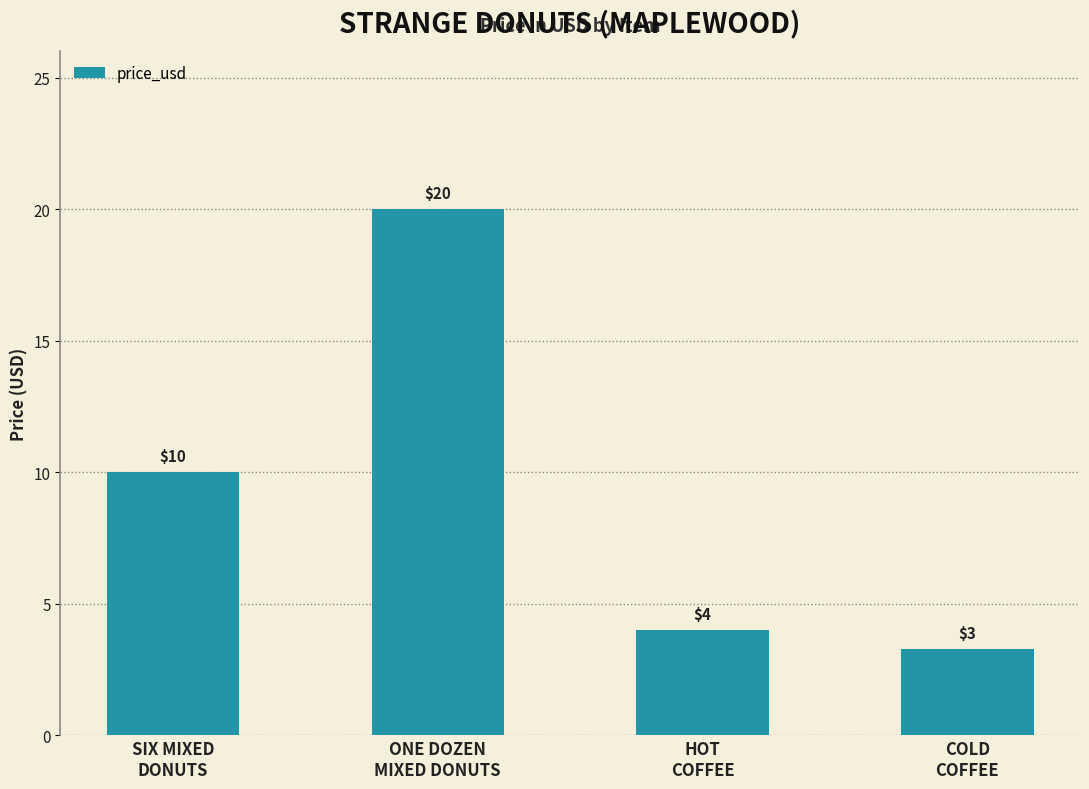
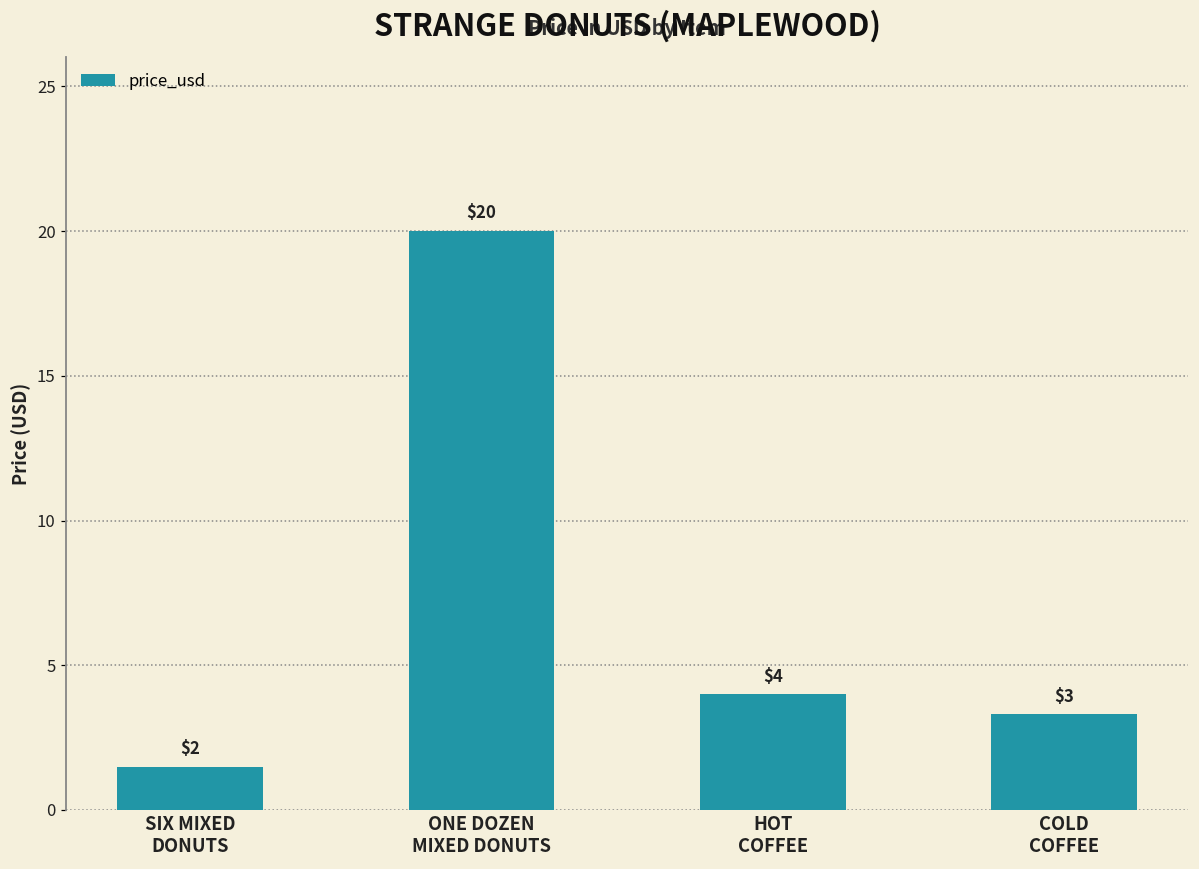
SIX MIXED DONUTS: $10 -> $2
